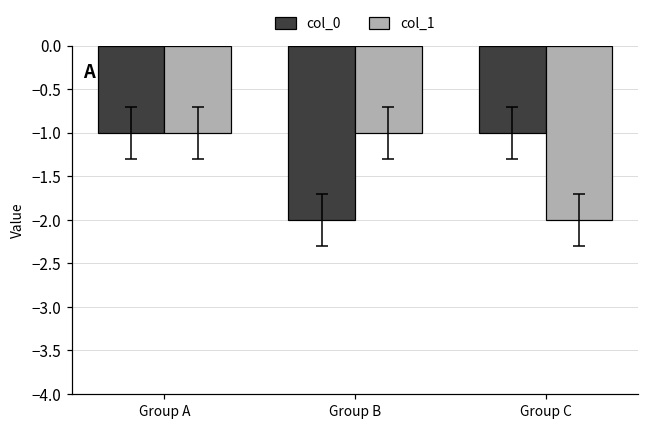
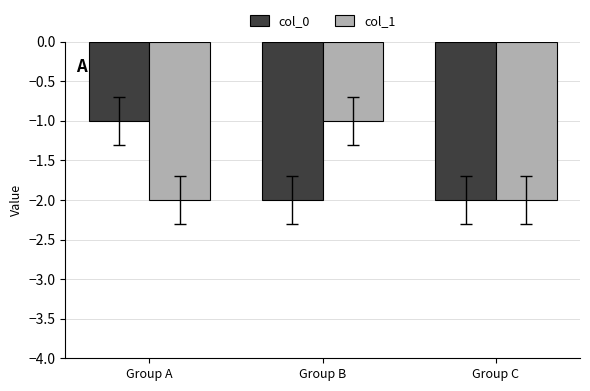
col_1, Group A: -1 -> -2
col_0, Group C: -1 -> -2
